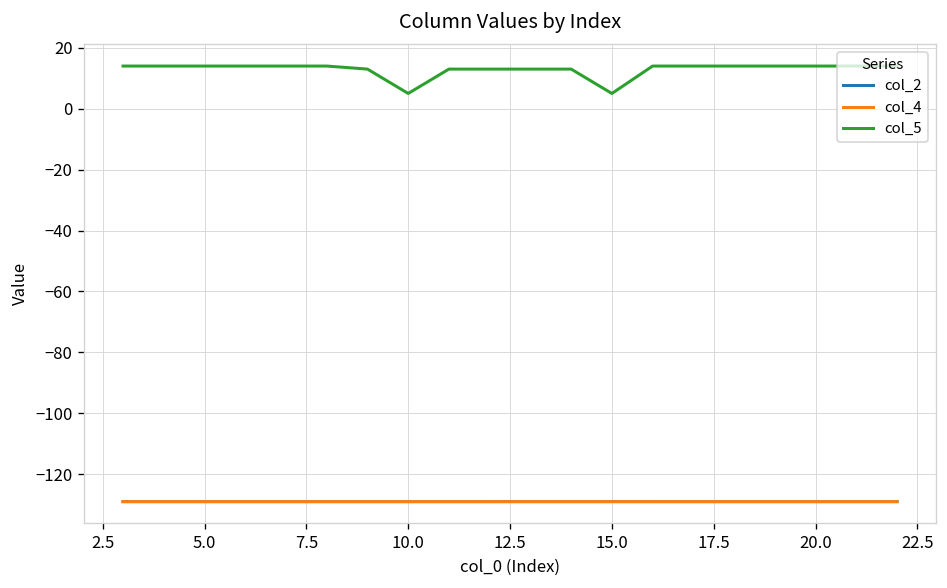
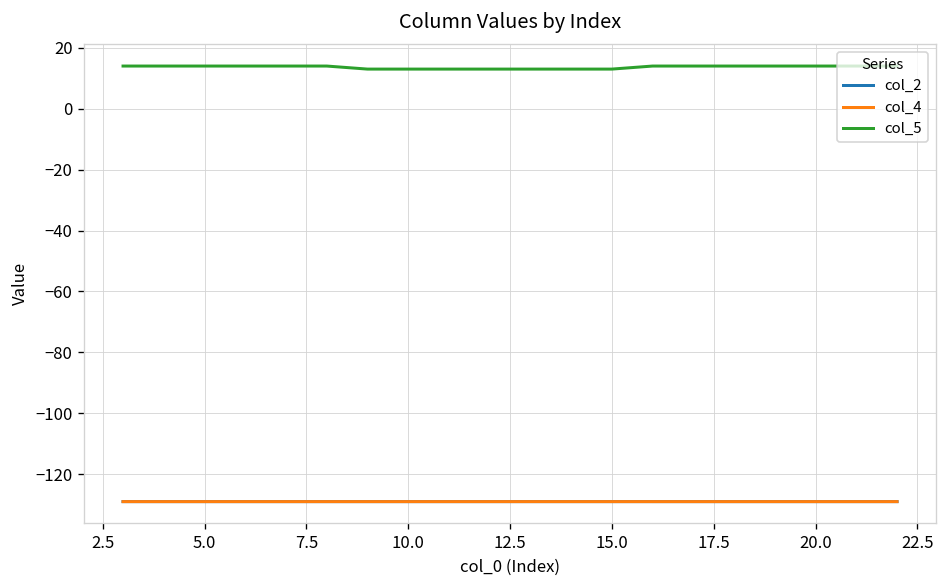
col_5, 10.0: 5 -> 13
col_5, 15.0: 5 -> 13
